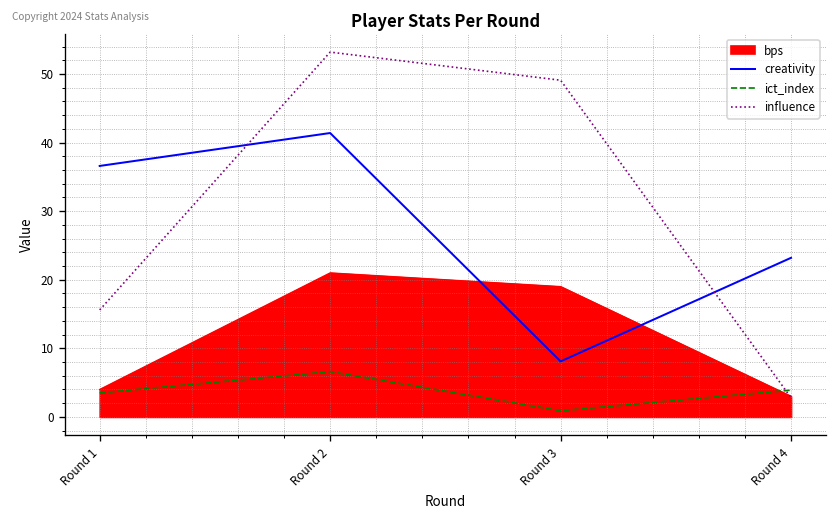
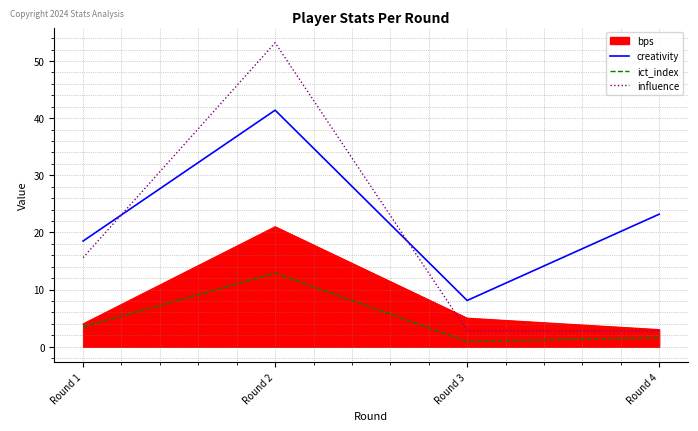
creativity, Round 1: 37 -> 19
ict_index, Round 2: 7 -> 13
bps, Round 3: 19 -> 5
influence, Round 3: 49 -> 3
ict_index, Round 4: 4 -> 2
